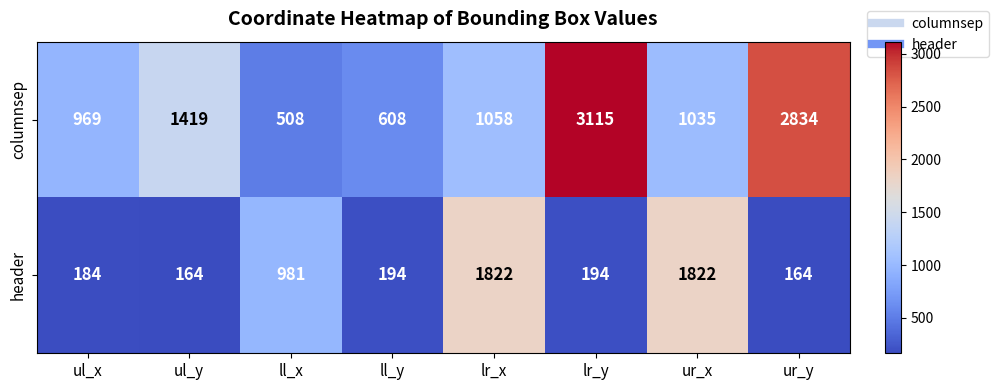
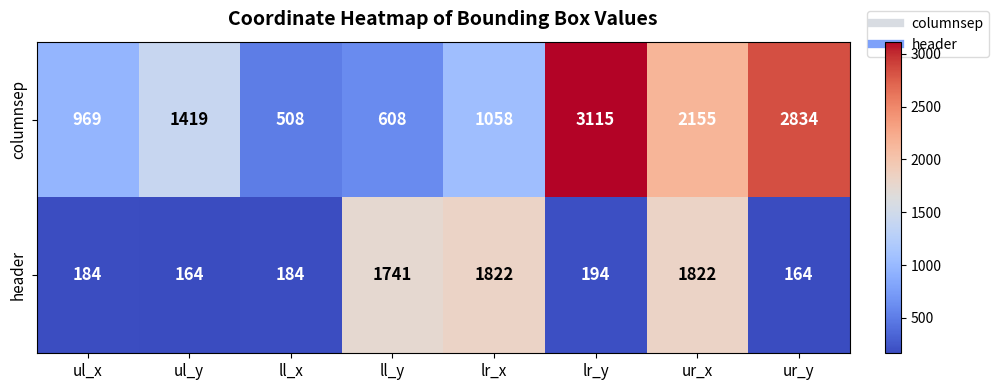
columnsep, ur_x: 1035 -> 2155
header, ll_x: 981 -> 184
header, ll_y: 194 -> 1741
